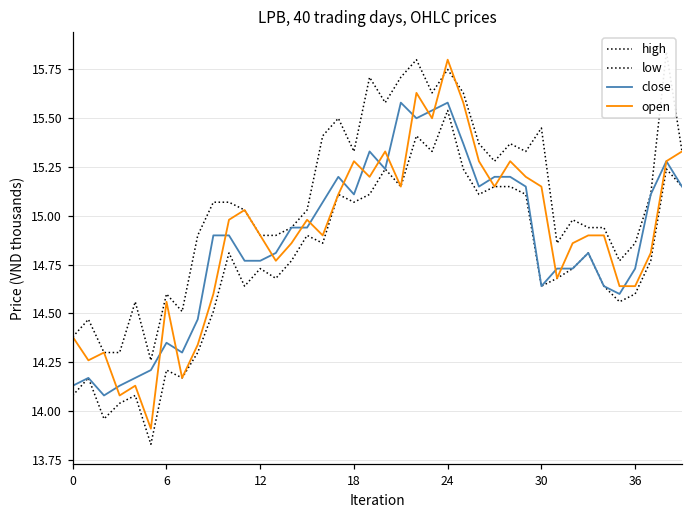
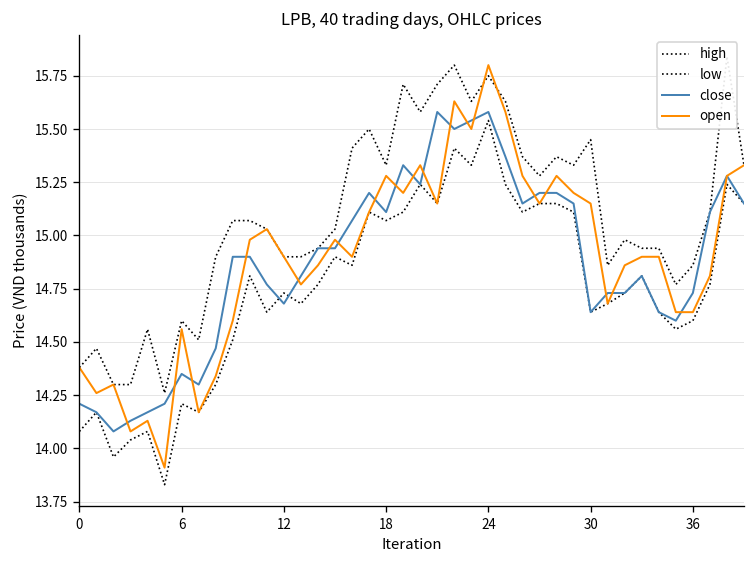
close, 0: 14.13 -> 14.21
close, 12: 14.77 -> 14.68
